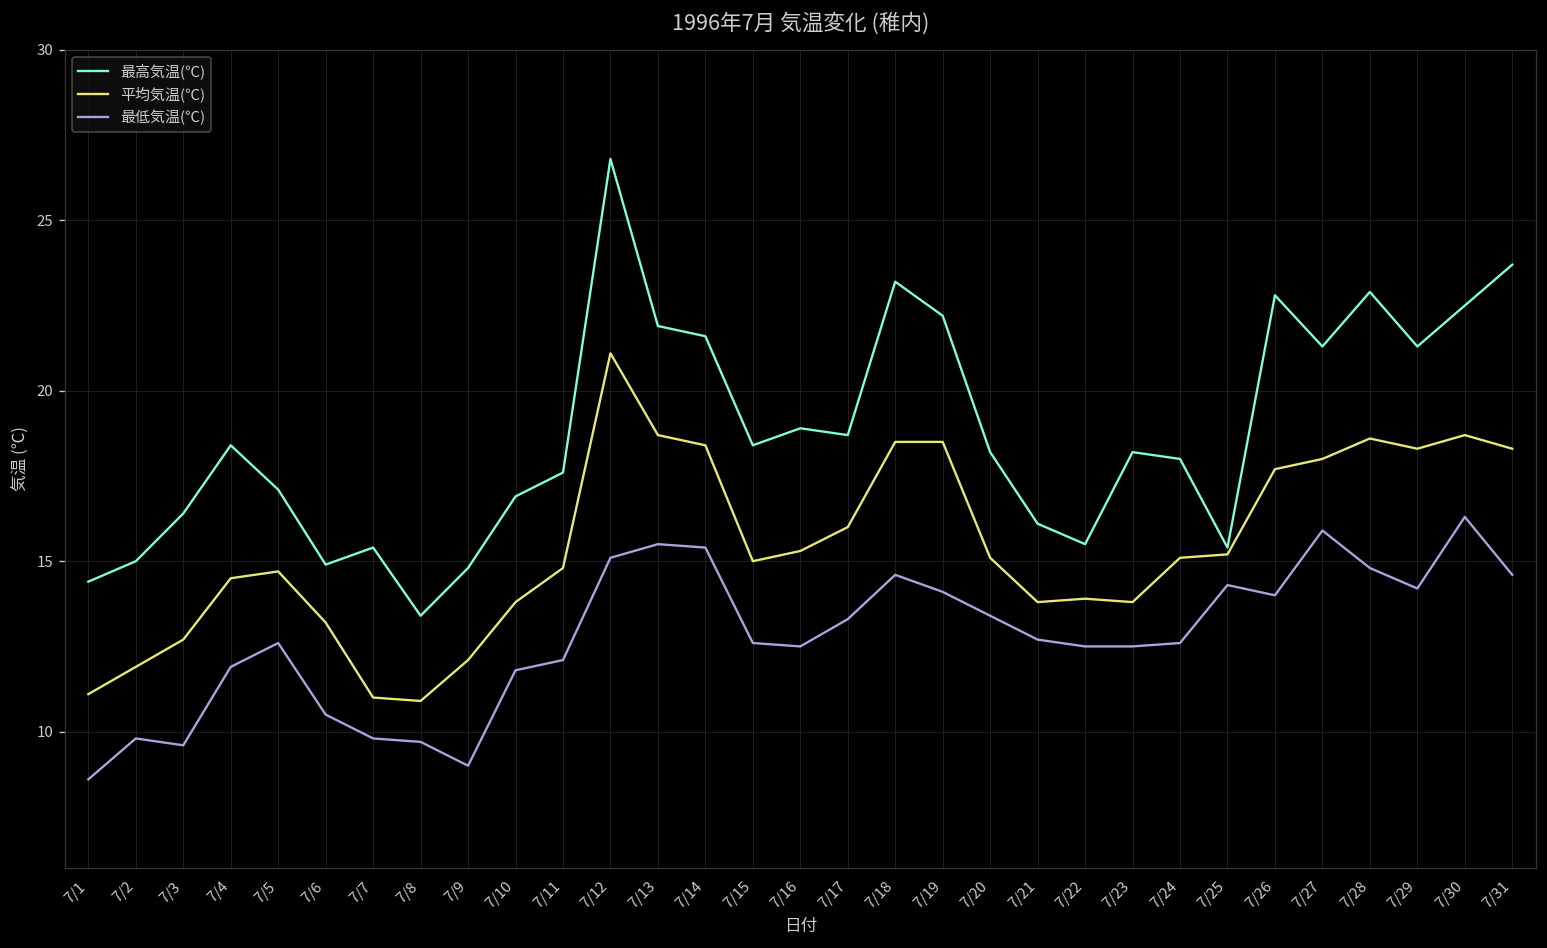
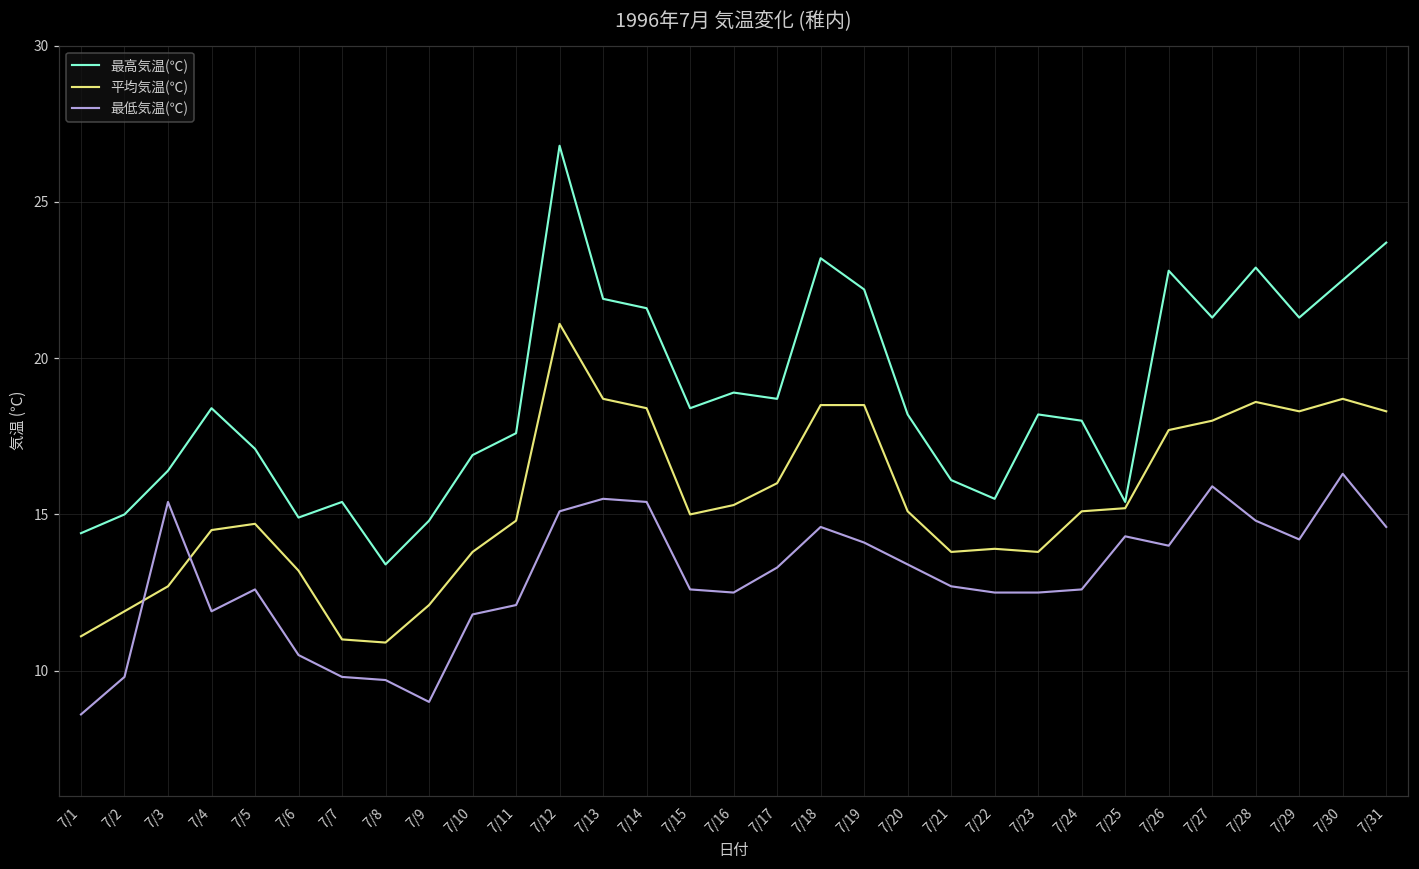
最低気温(℃), 7/3: 9.6 -> 15.4
